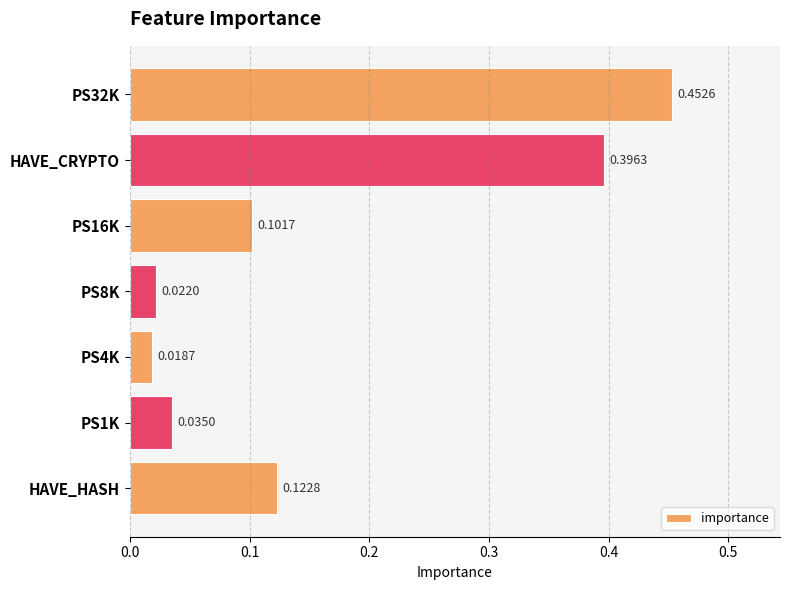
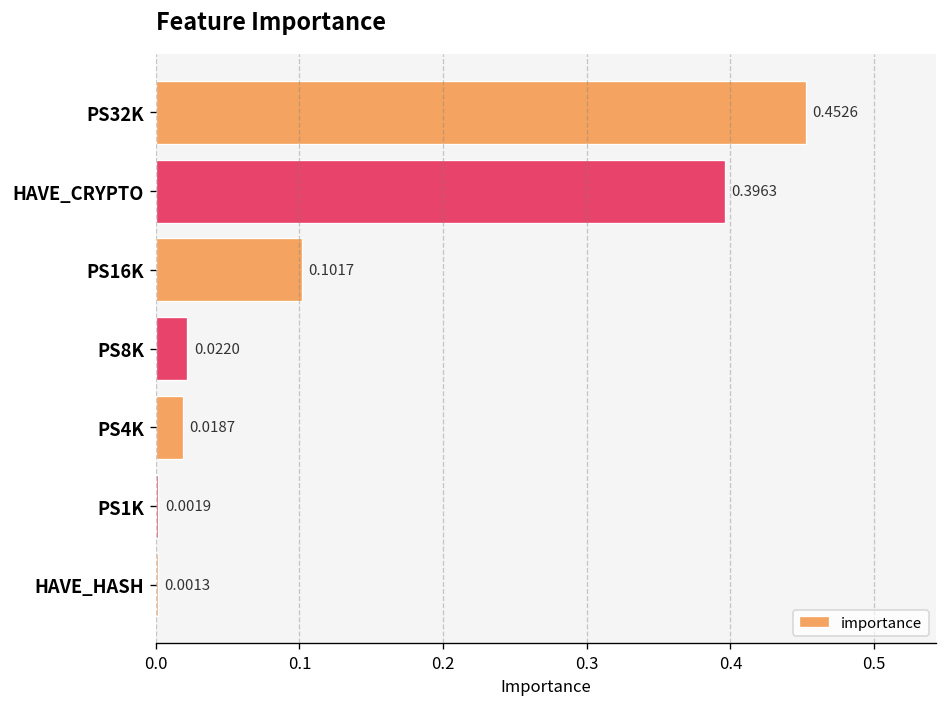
PS1K: 0.0350 -> 0.0019
HAVE_HASH: 0.1228 -> 0.0013
